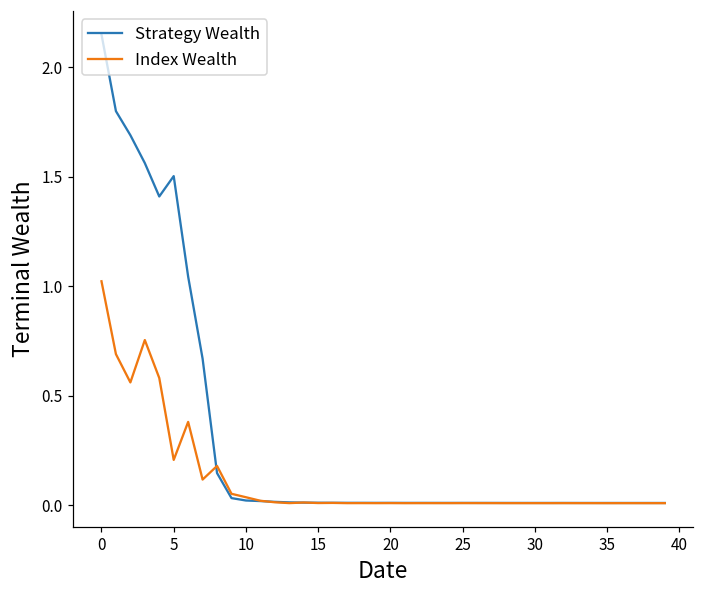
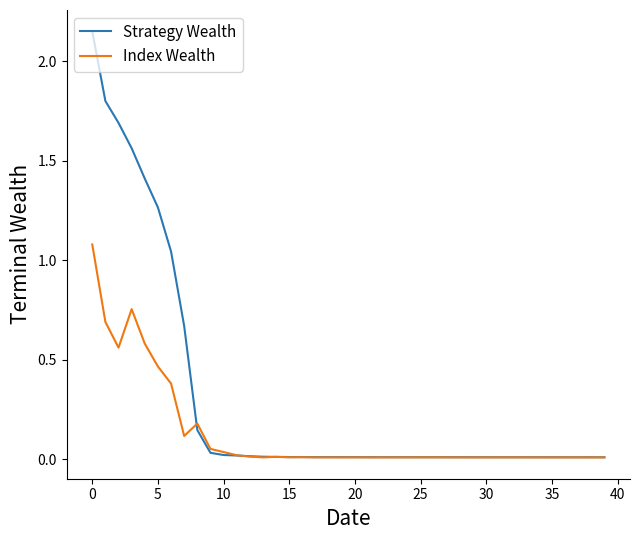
Index Wealth, 0: 1.02 -> 1.08
Strategy Wealth, 5: 1.50 -> 1.27
Index Wealth, 5: 0.21 -> 0.47
